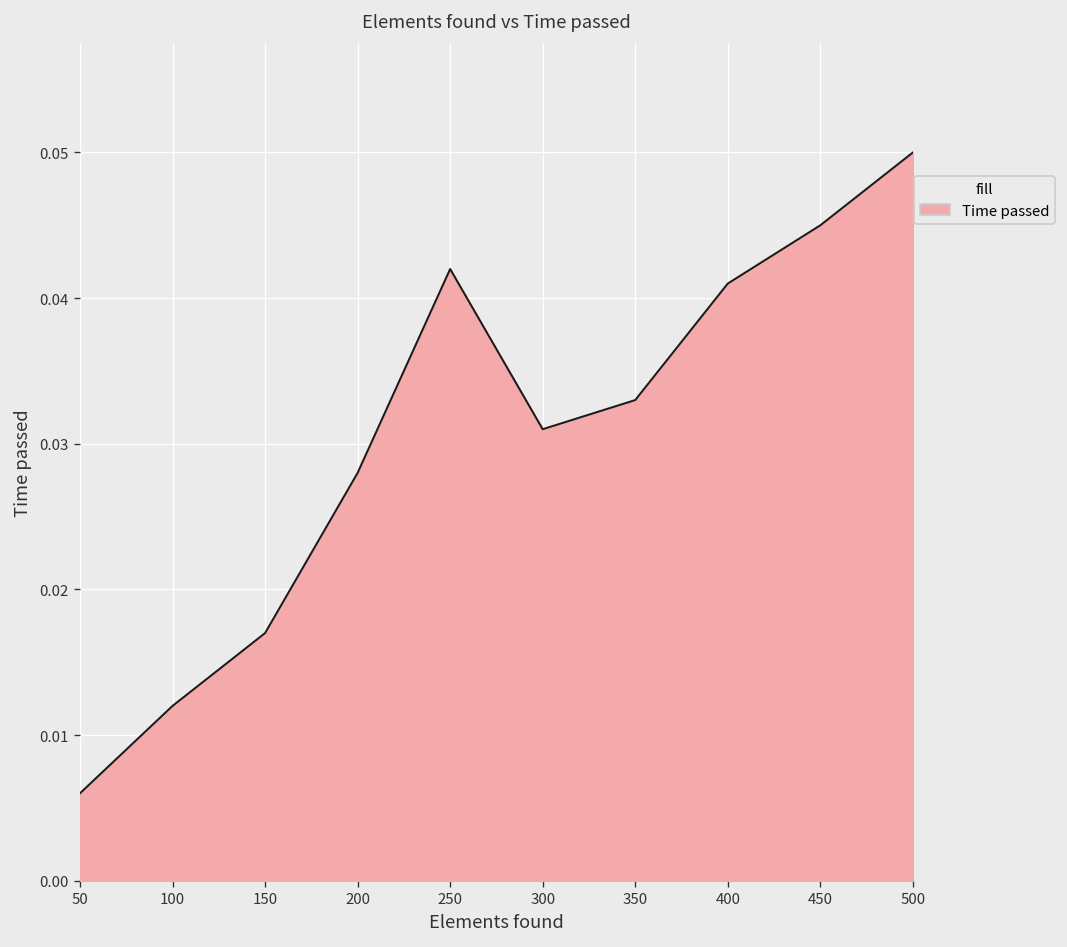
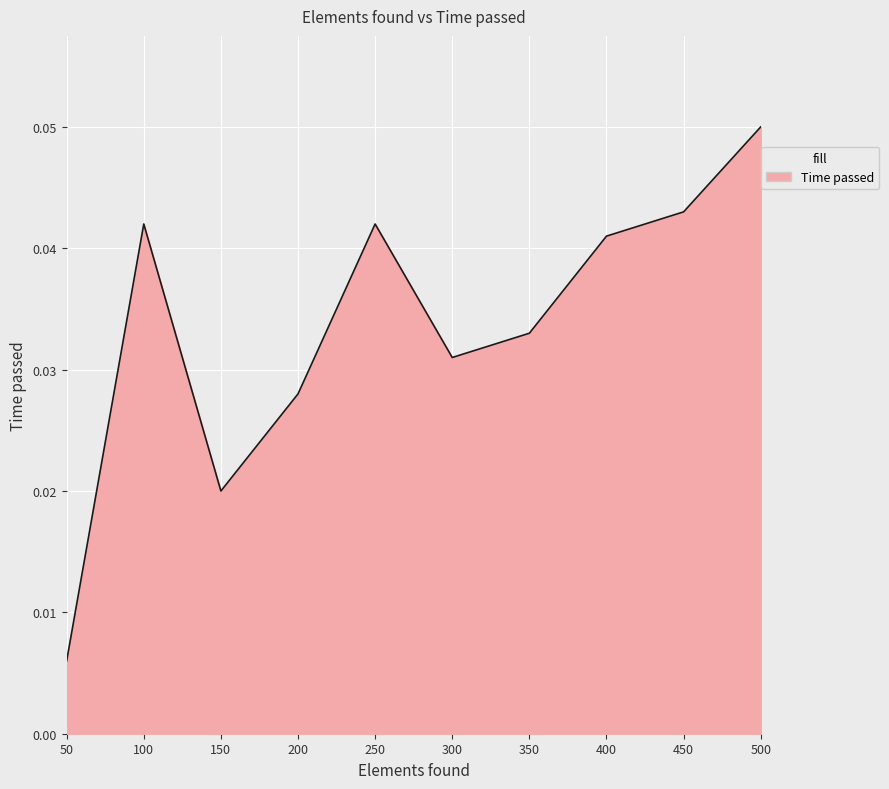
100: 0.012 -> 0.042
150: 0.017 -> 0.020
450: 0.045 -> 0.043
